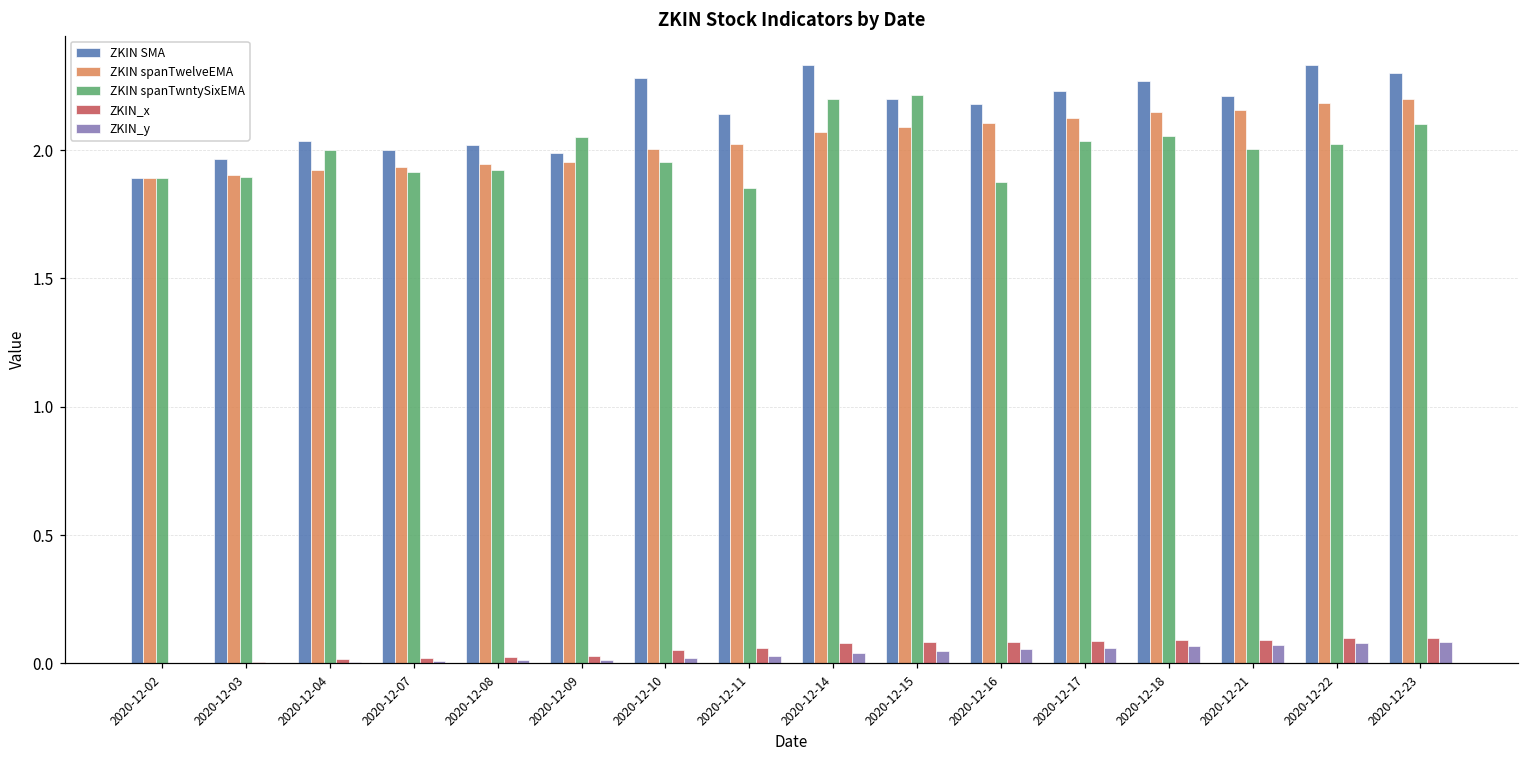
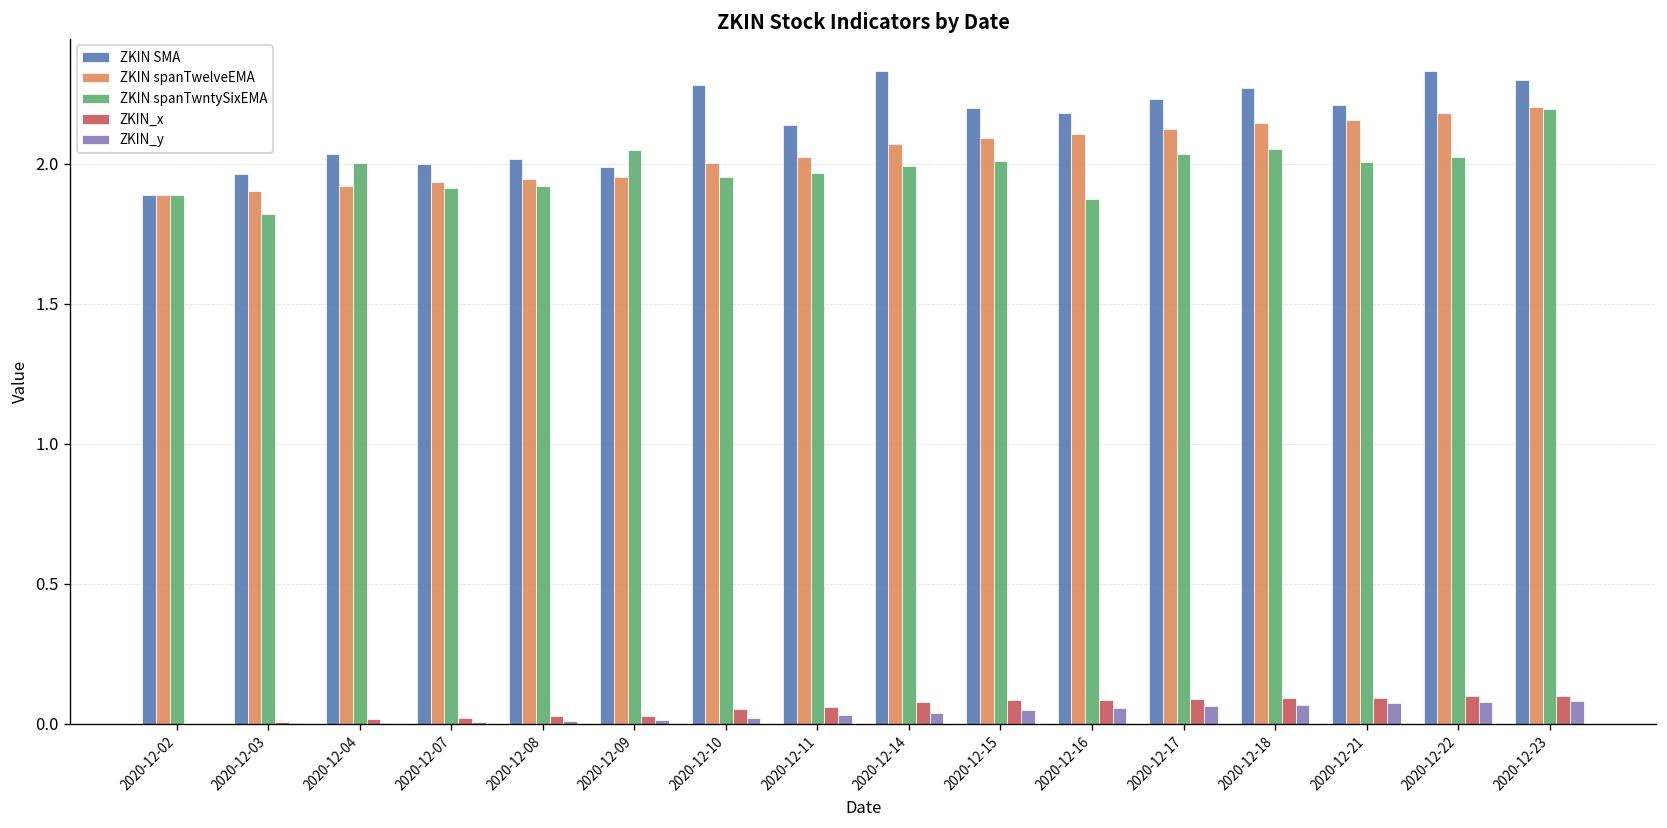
ZKIN spanTwntySixEMA, 2020-12-03: 1.90 -> 1.82
ZKIN spanTwntySixEMA, 2020-12-11: 1.85 -> 1.97
ZKIN spanTwntySixEMA, 2020-12-14: 2.20 -> 1.99
ZKIN spanTwntySixEMA, 2020-12-15: 2.22 -> 2.01
ZKIN spanTwntySixEMA, 2020-12-23: 2.10 -> 2.20
